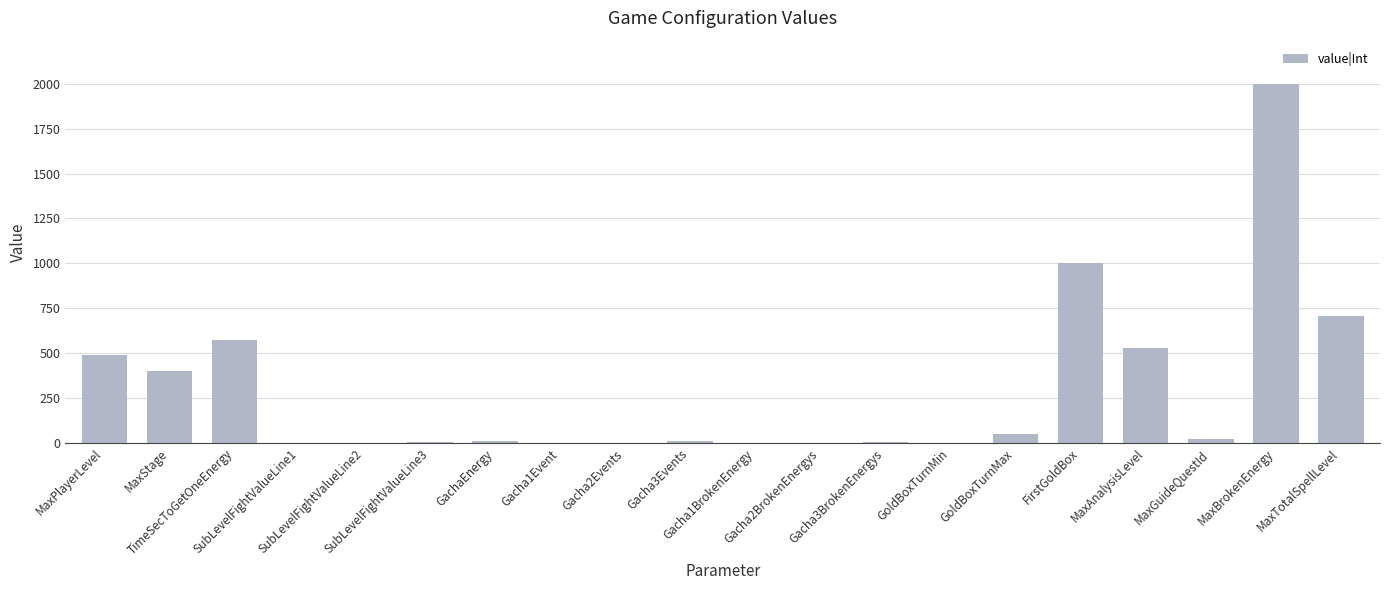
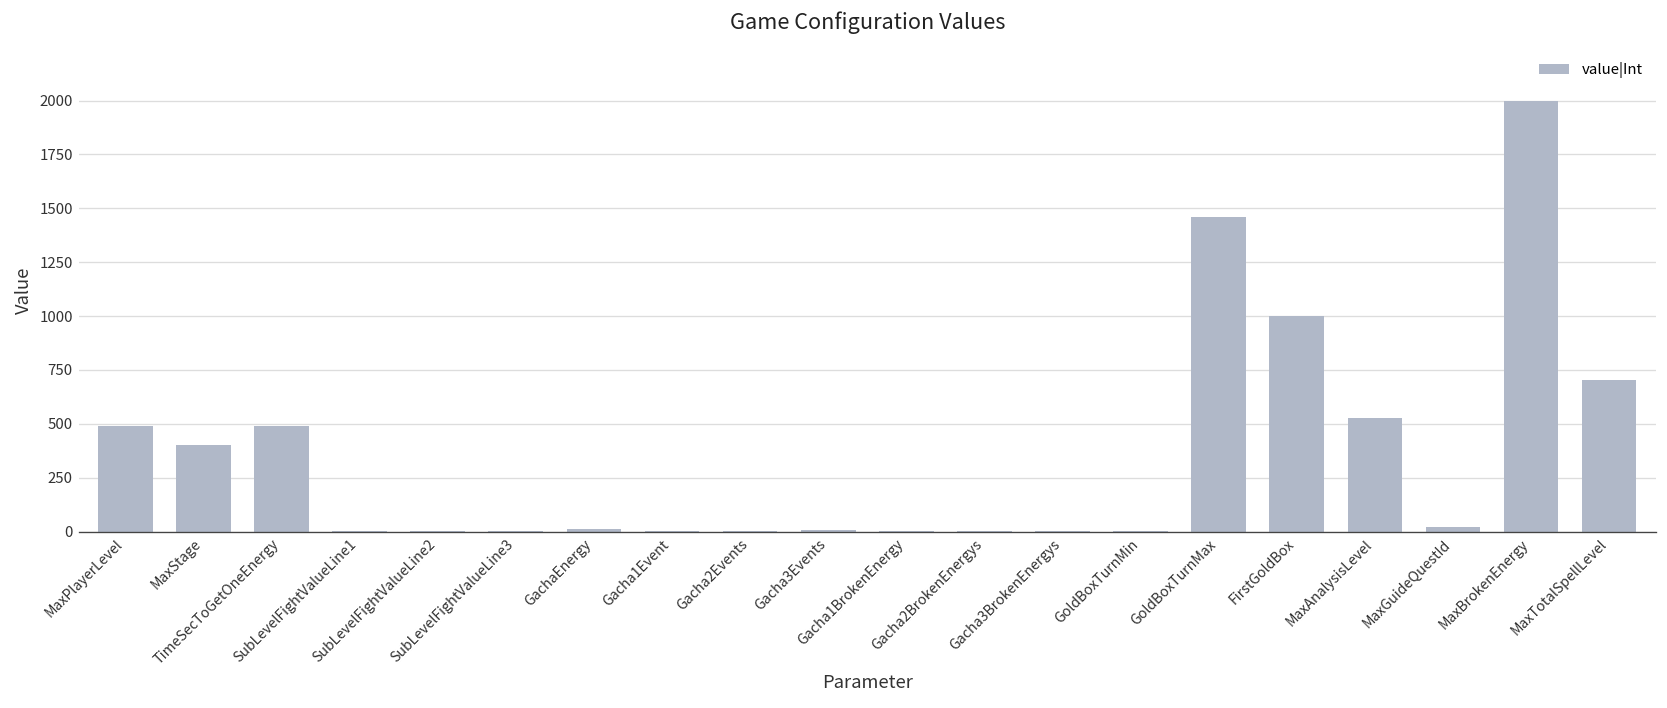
TimeSecToGetOneEnergy: 580 -> 490
GoldBoxTurnMax: 50 -> 1460
